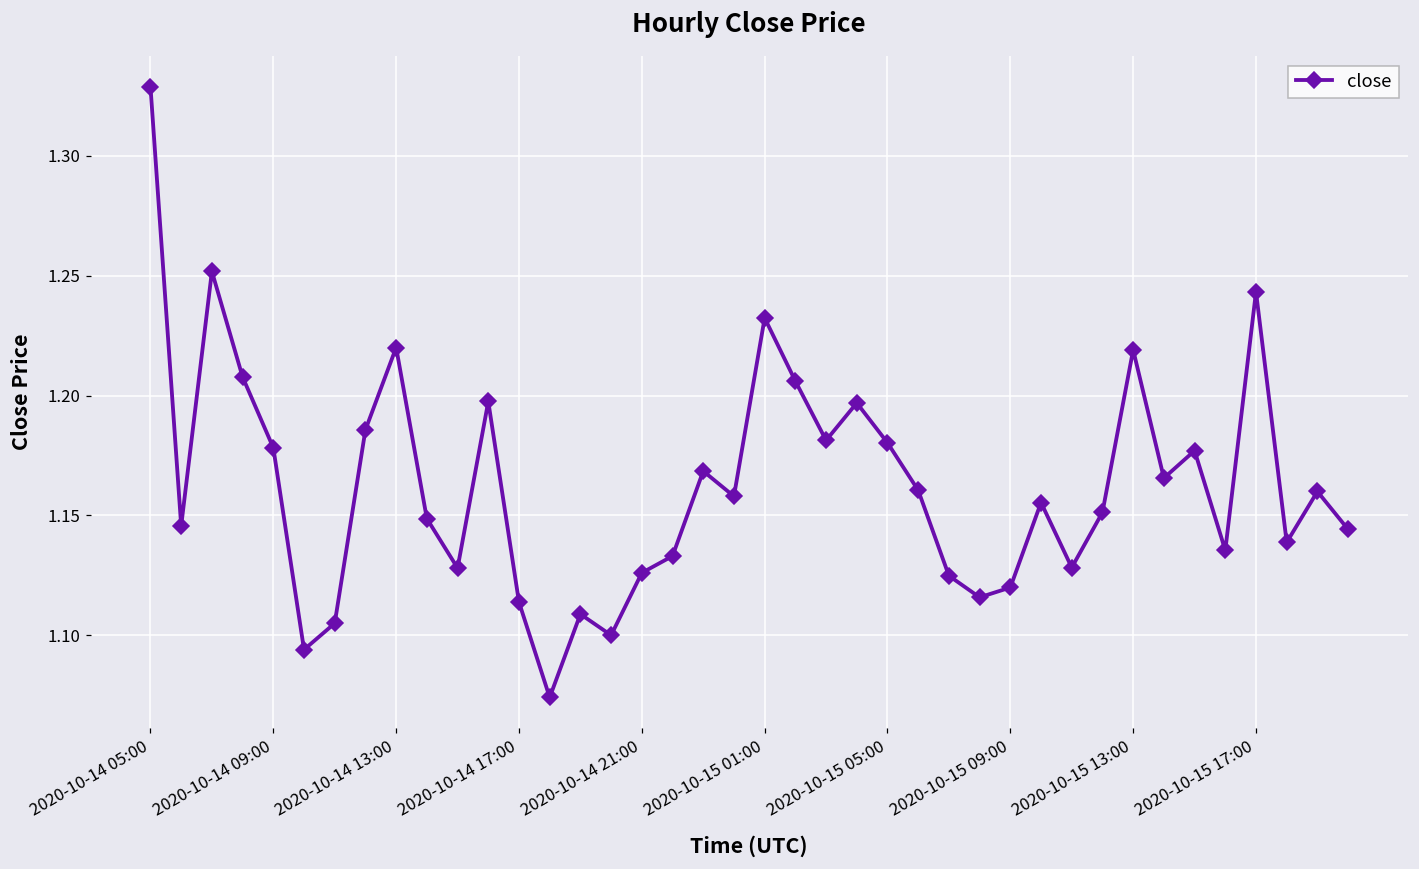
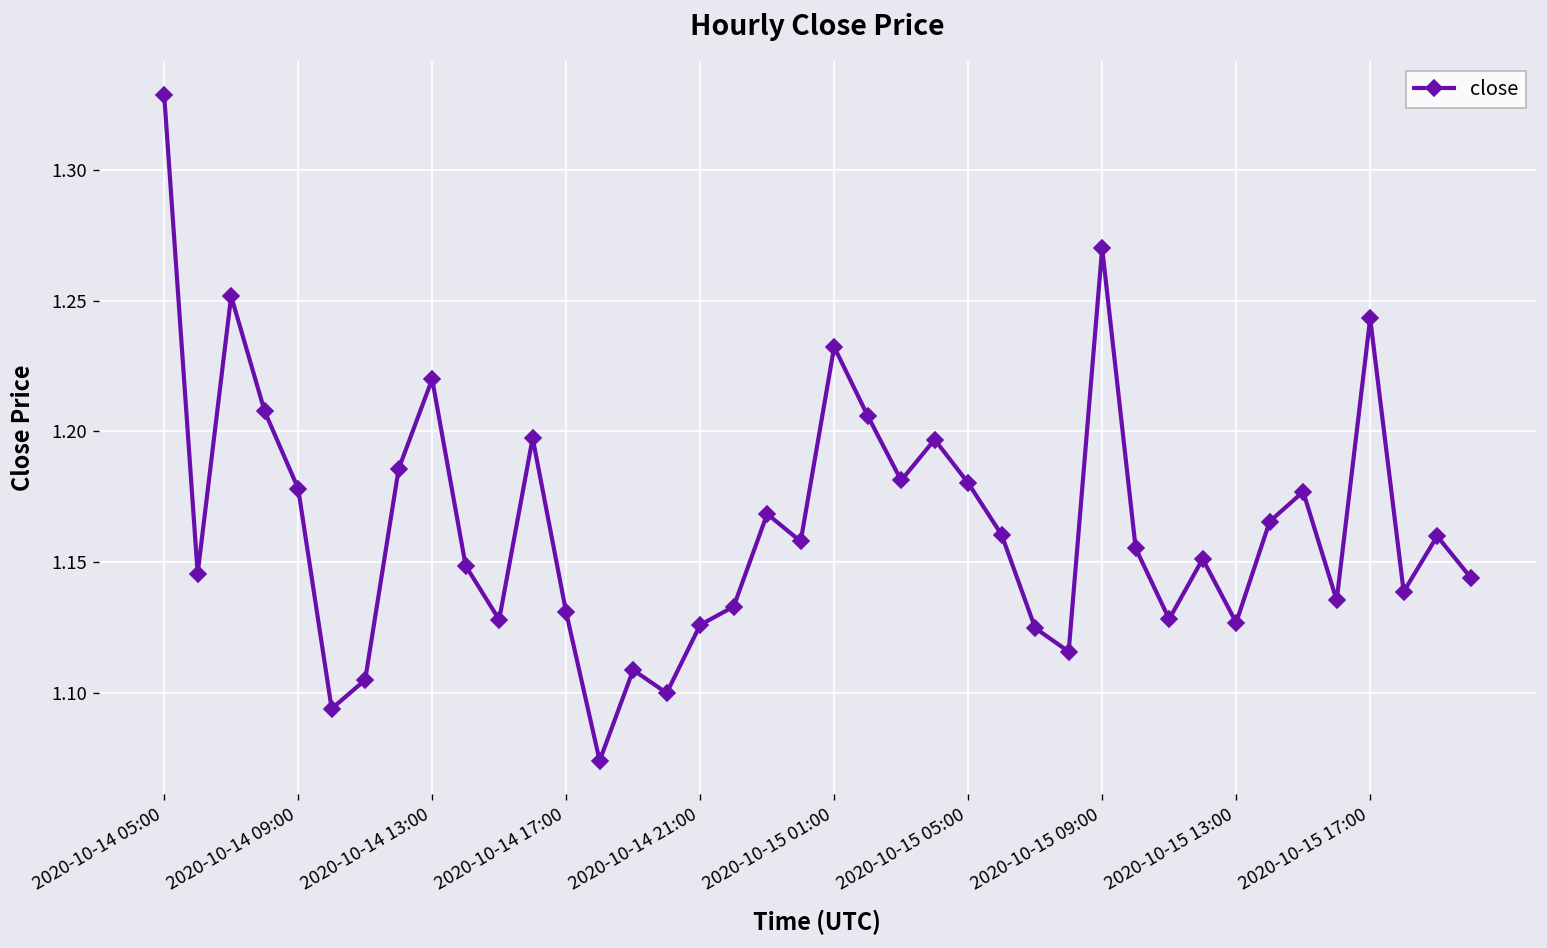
2020-10-14 17:00: 1.114 -> 1.131
2020-10-15 09:00: 1.12 -> 1.27
2020-10-15 13:00: 1.219 -> 1.127
